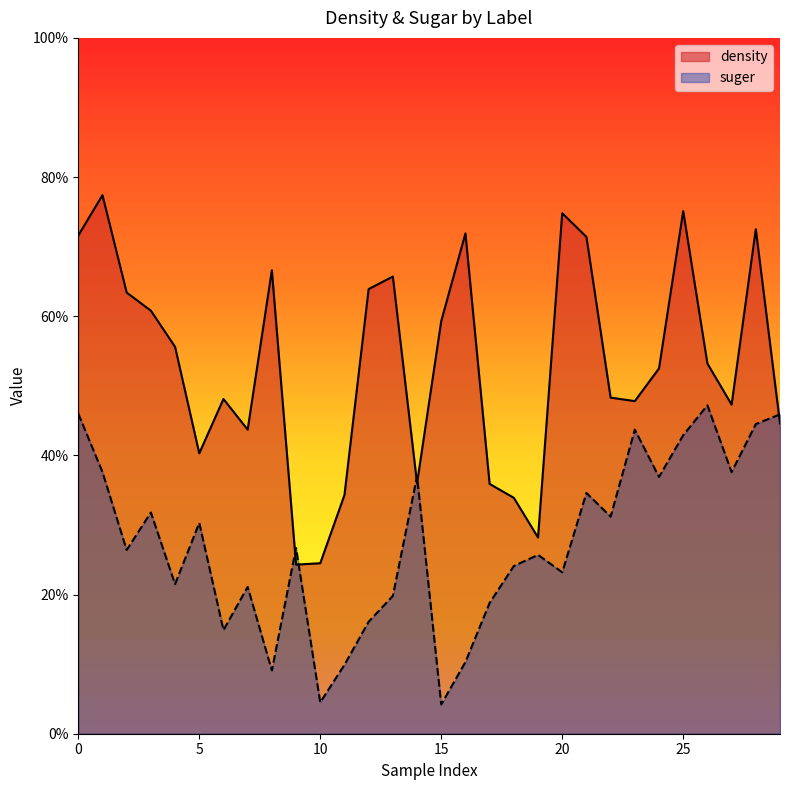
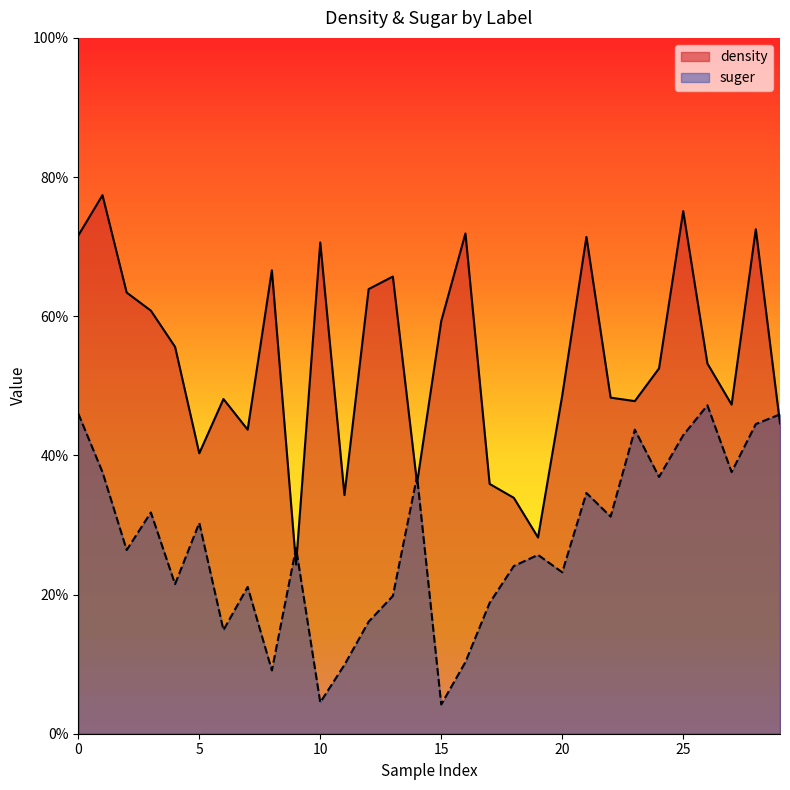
density, 10: 25% -> 71%
density, 20: 75% -> 49%
